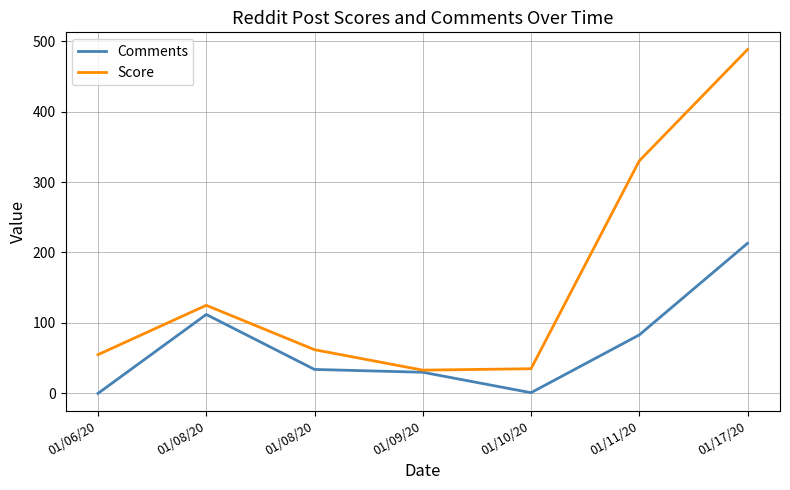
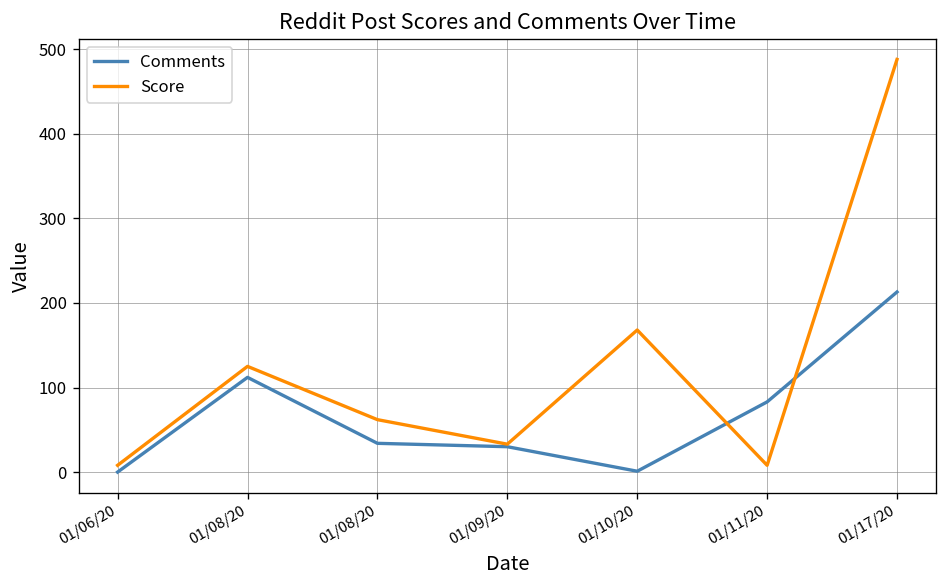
Score, 01/06/20: 60 -> 10
Score, 01/10/20: 40 -> 170
Score, 01/11/20: 330 -> 10
